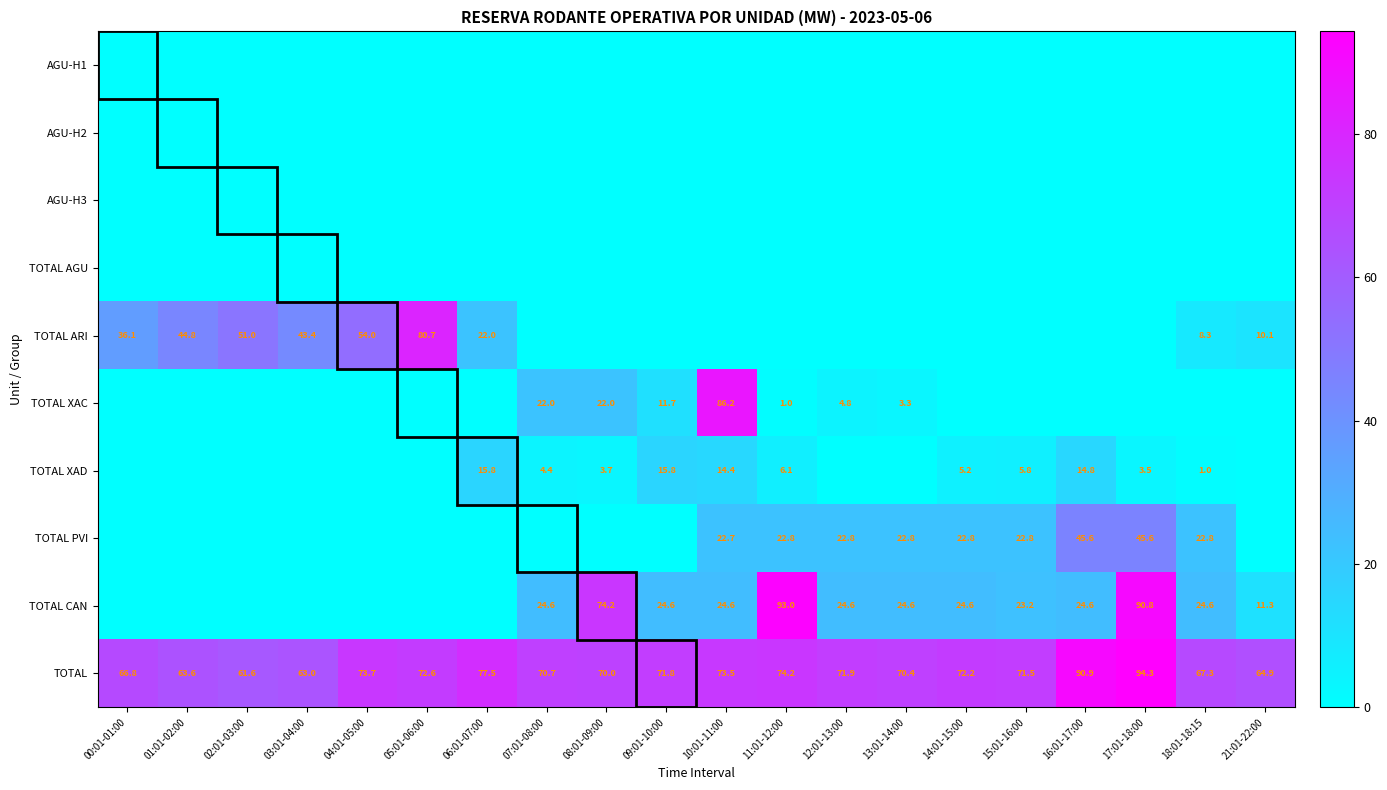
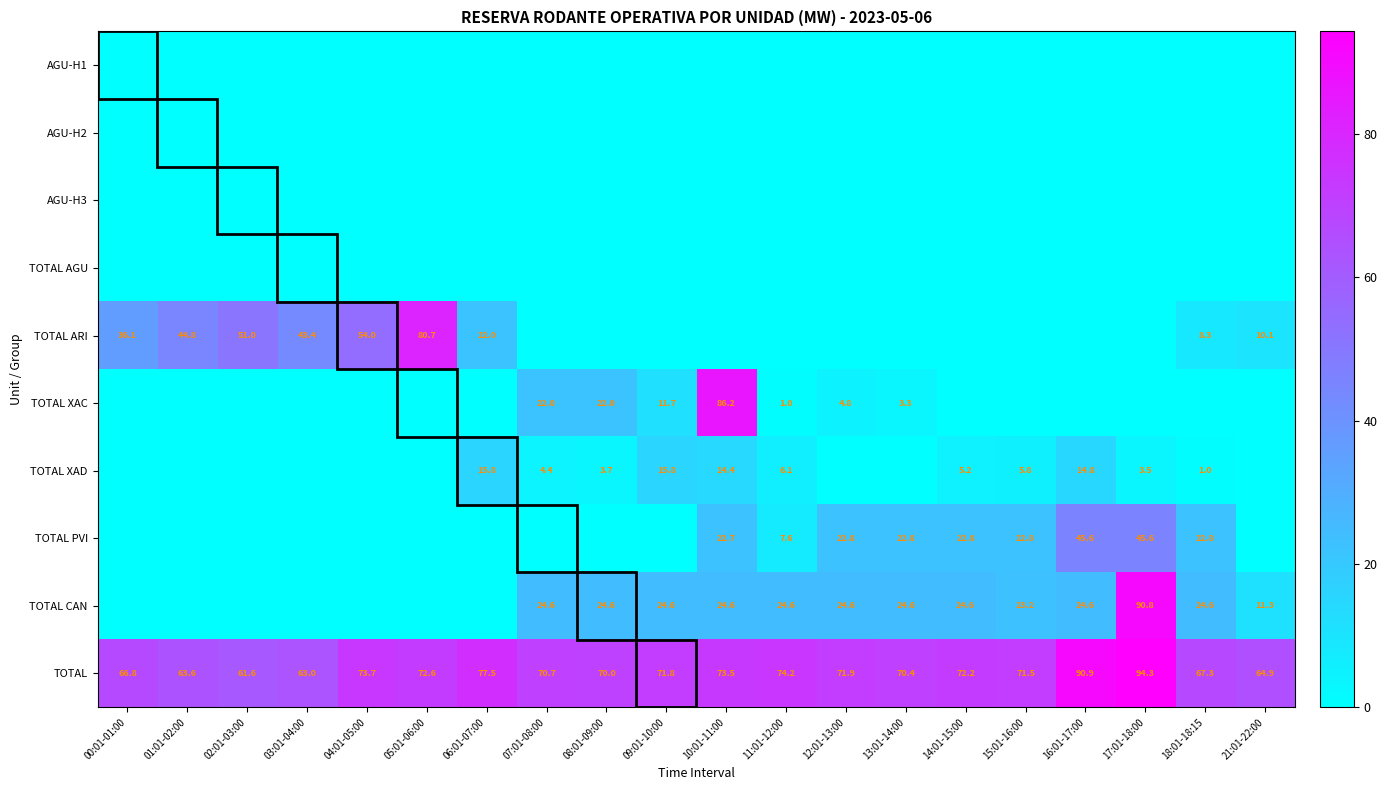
TOTAL PVI, 11:01-12:00: 22.8 -> 7.6
TOTAL CAN, 08:01-09:00: 74.2 -> 24.6
TOTAL CAN, 11:01-12:00: 93.0 -> 24.6
